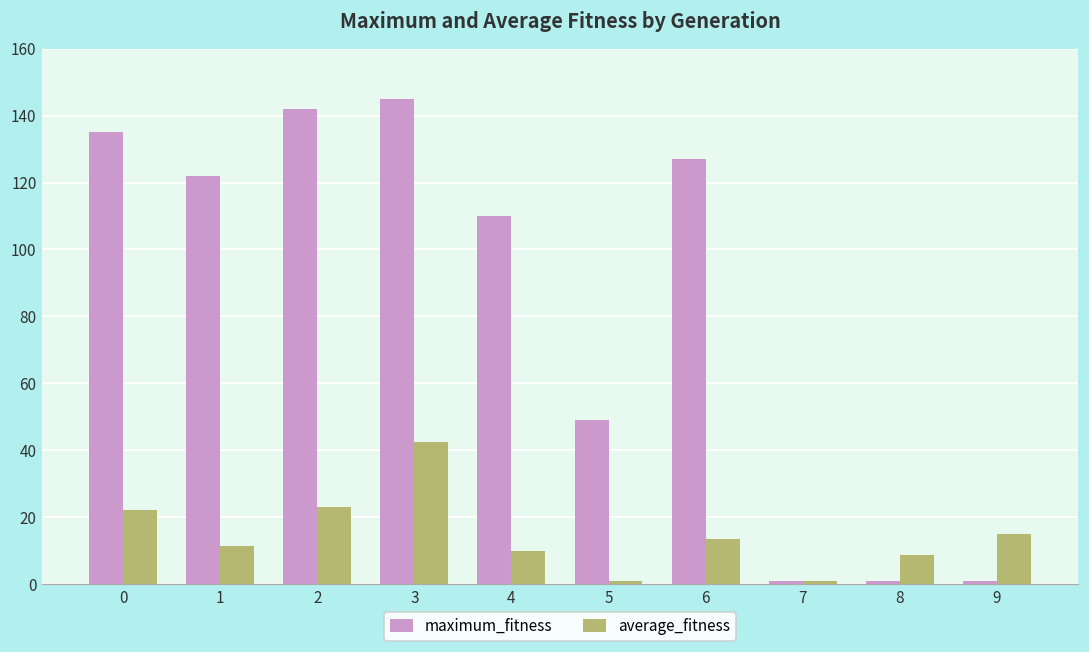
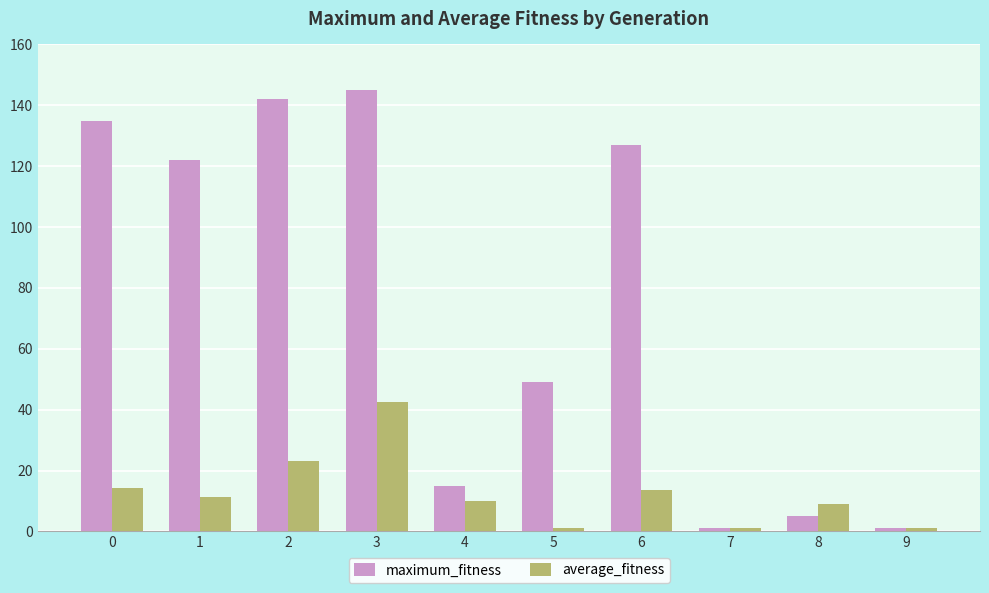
average_fitness, 0: 22 -> 14
maximum_fitness, 4: 110 -> 15
maximum_fitness, 8: 1 -> 5
average_fitness, 9: 15 -> 1
